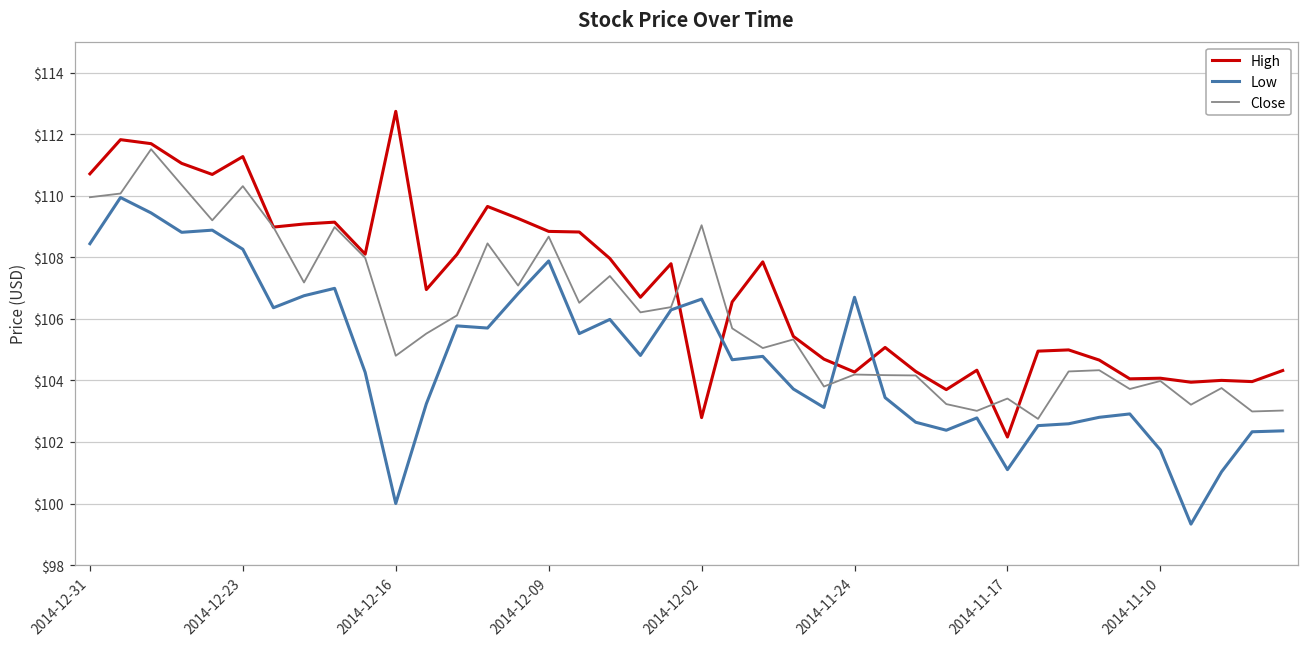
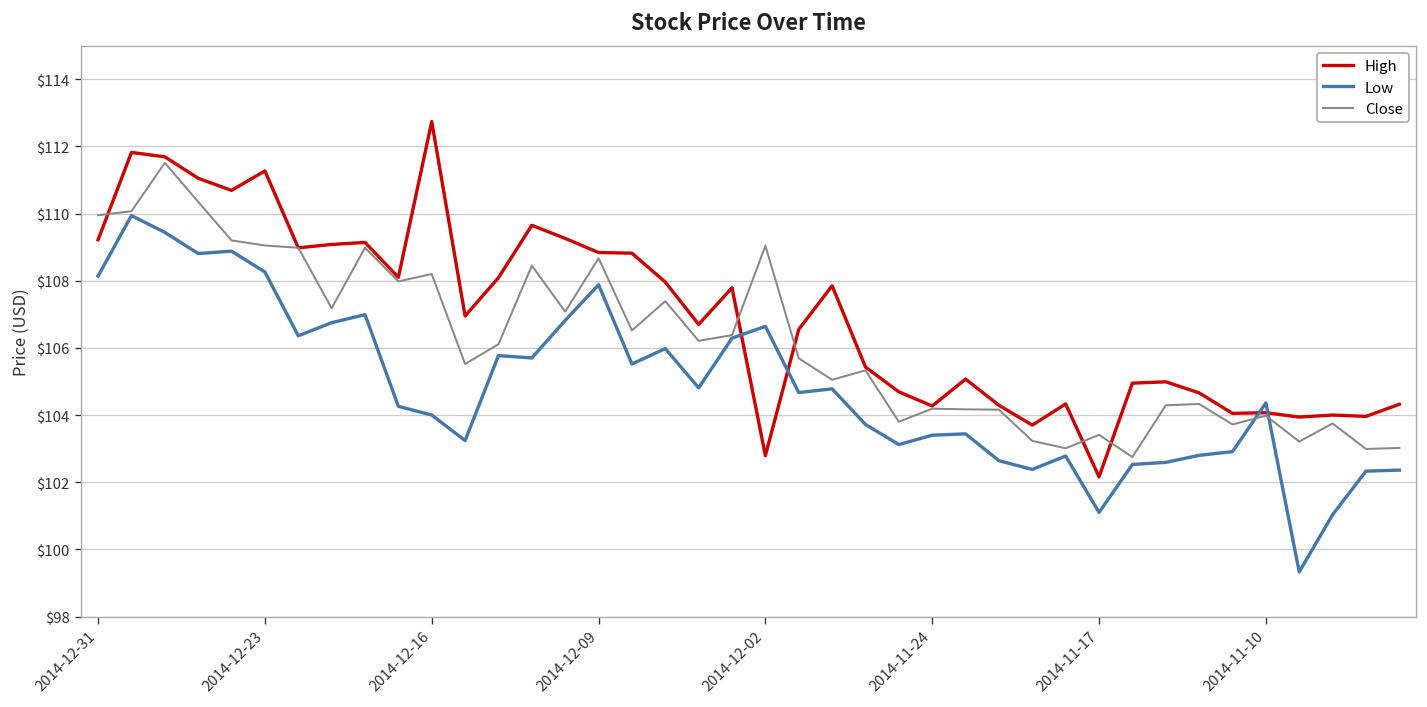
High, 2014-12-31: $110.7 -> $109.2
Low, 2014-12-31: $108.4 -> $108.1
Close, 2014-12-23: $110.3 -> $109.1
Low, 2014-12-16: $100 -> $104
Close, 2014-12-16: $104.8 -> $108.2
Low, 2014-11-24: $106.7 -> $103.4
Low, 2014-11-10: $101.7 -> $104.4
